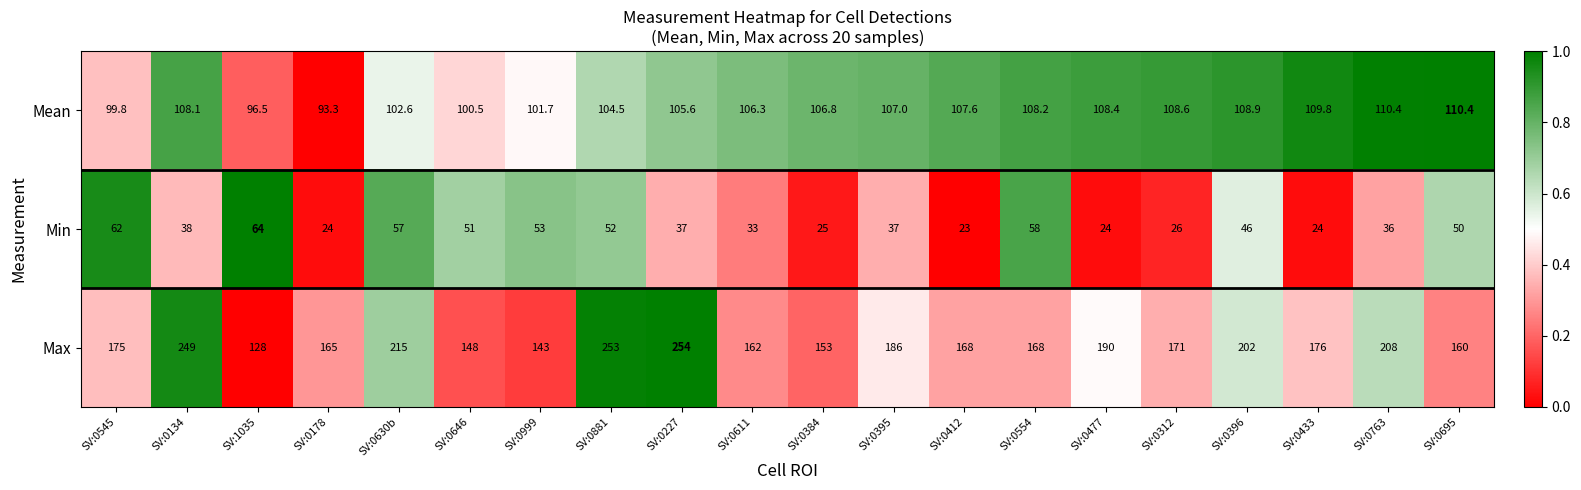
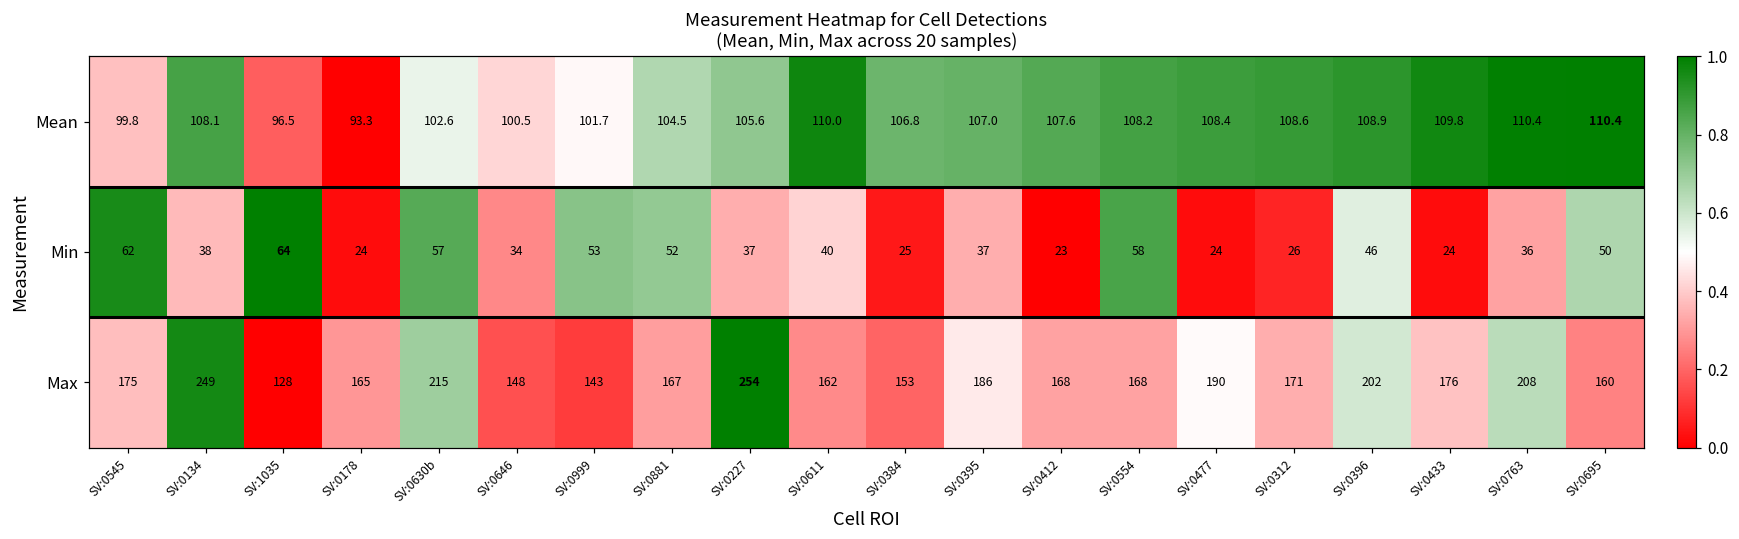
Mean, SV:0611: 106.3 -> 110.0
Min, SV:0646: 51 -> 34
Min, SV:0611: 33 -> 40
Max, SV:0881: 253 -> 167
